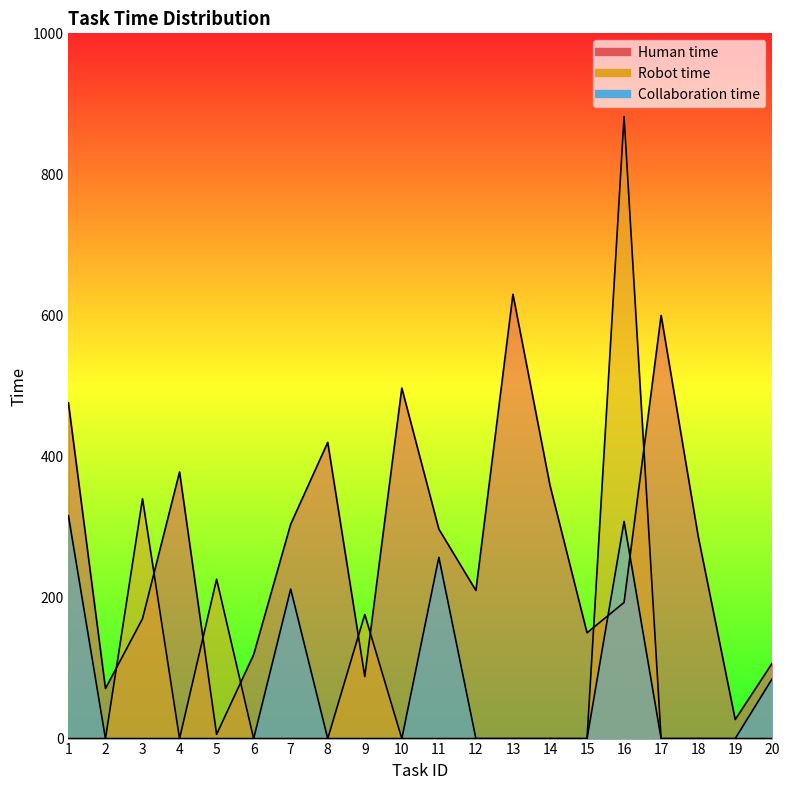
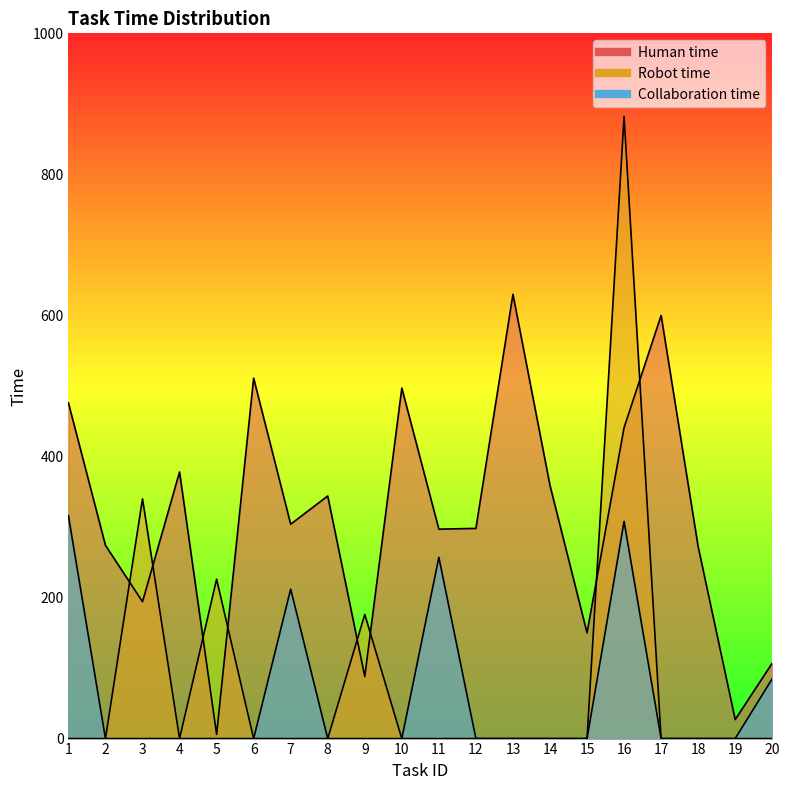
Human time, 2: 70 -> 270
Human time, 3: 170 -> 190
Human time, 6: 120 -> 510
Human time, 8: 420 -> 340
Human time, 12: 210 -> 300
Human time, 16: 190 -> 440
Human time, 18: 290 -> 270
